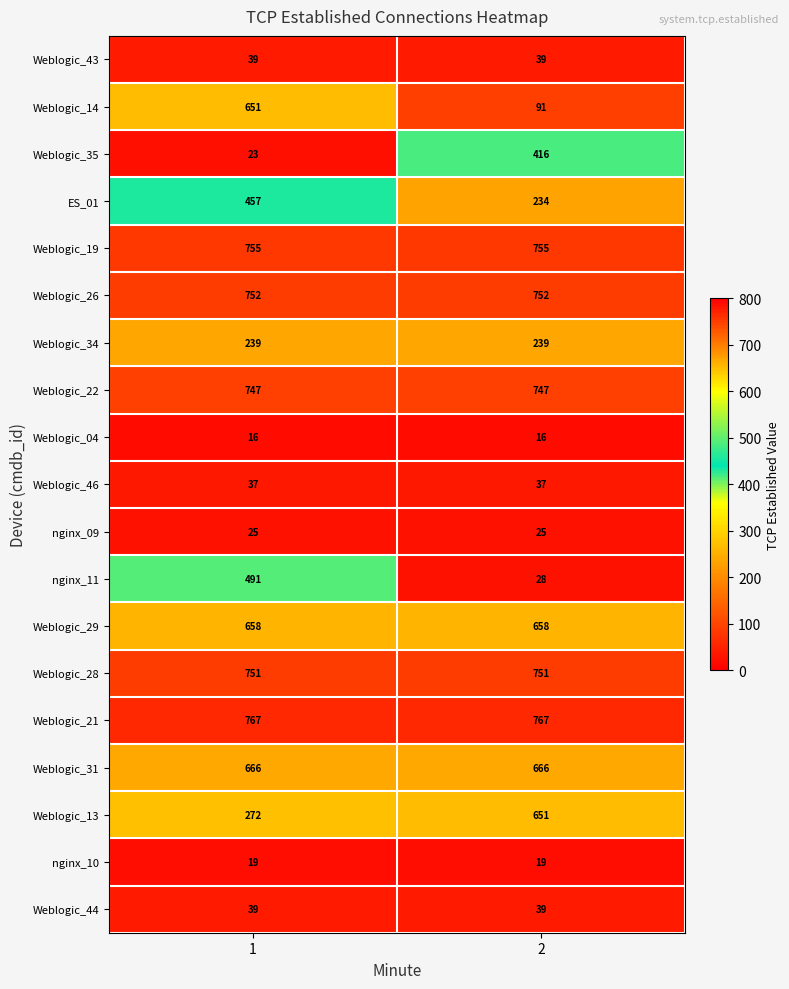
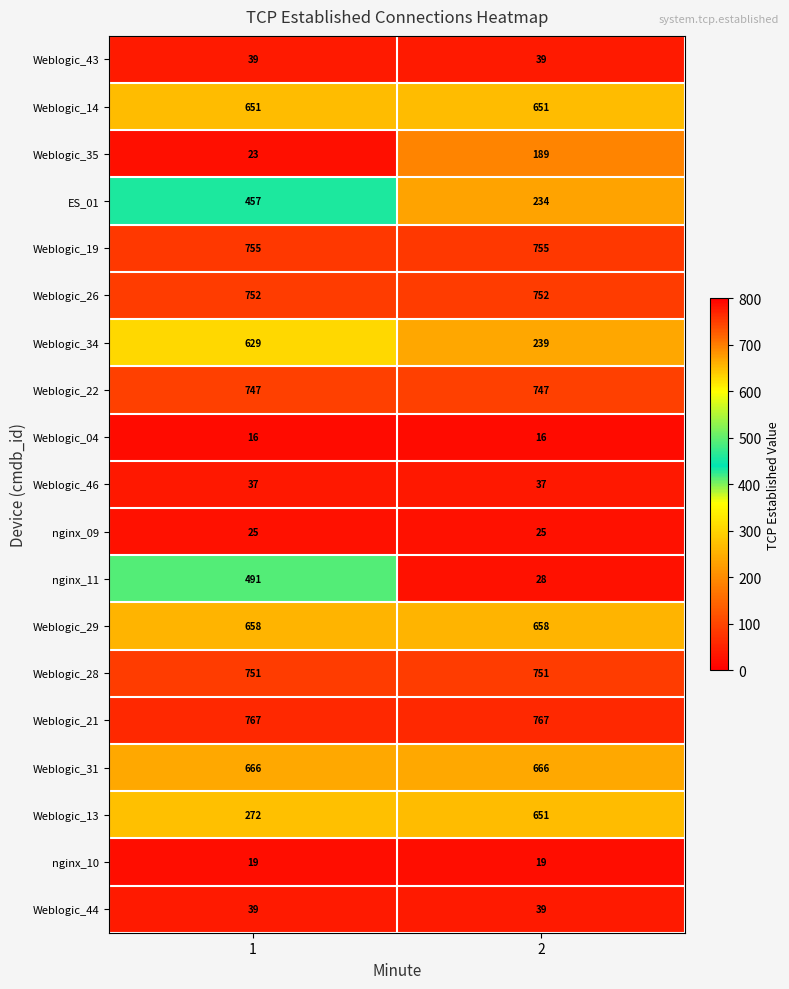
Weblogic_14, 2: 91 -> 651
Weblogic_35, 2: 416 -> 189
Weblogic_34, 1: 239 -> 629
